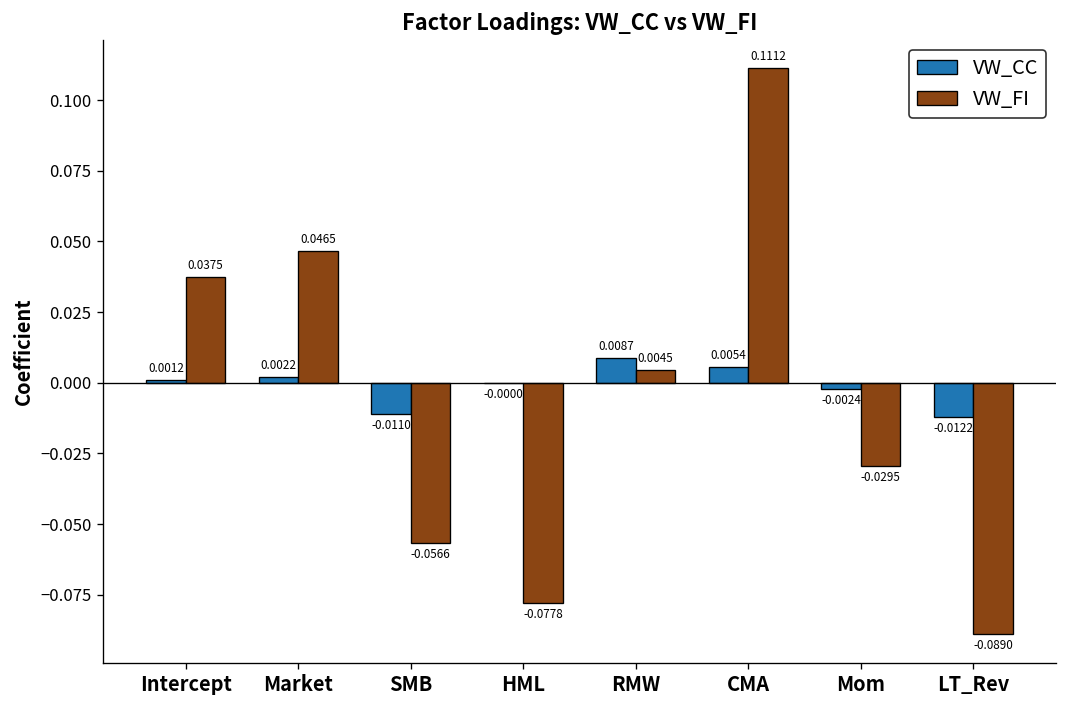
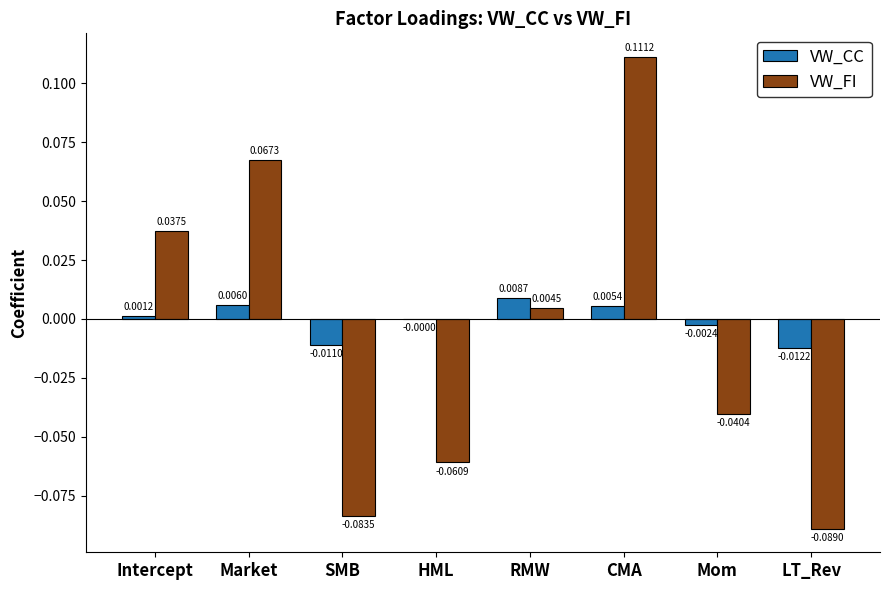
VW_CC, Market: 0.0022 -> 0.0060
VW_FI, Market: 0.0465 -> 0.0673
VW_FI, SMB: -0.0566 -> -0.0835
VW_FI, HML: -0.0778 -> -0.0609
VW_FI, Mom: -0.0295 -> -0.0404
